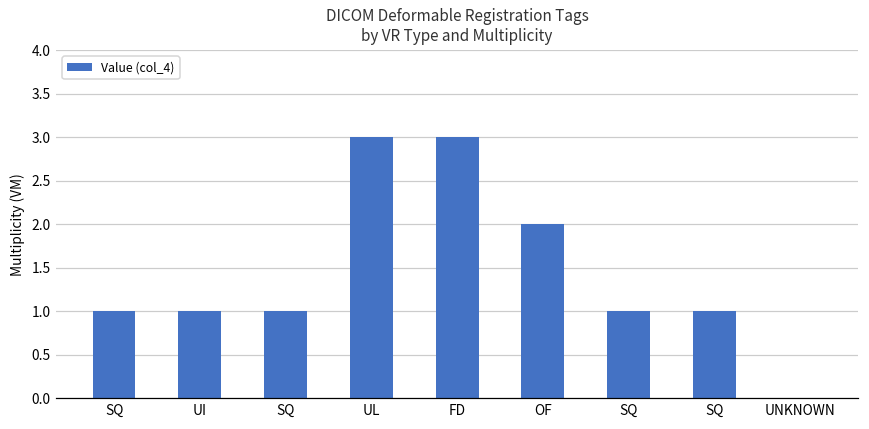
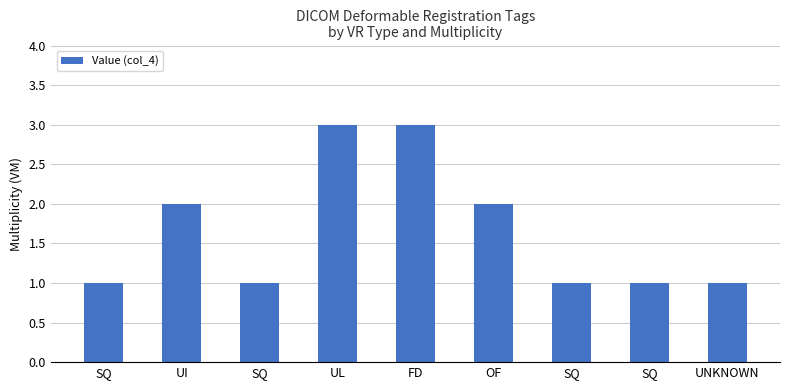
UI: 1 -> 2
UNKNOWN: 0 -> 1
